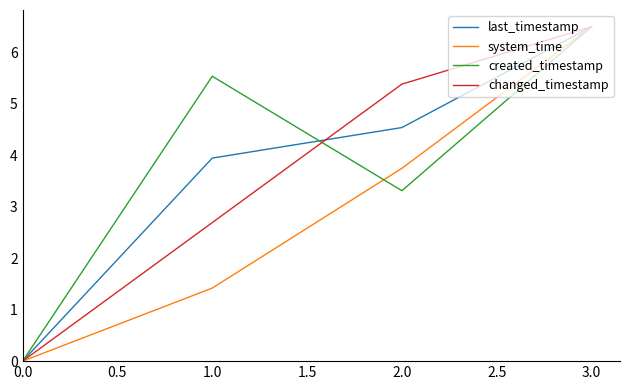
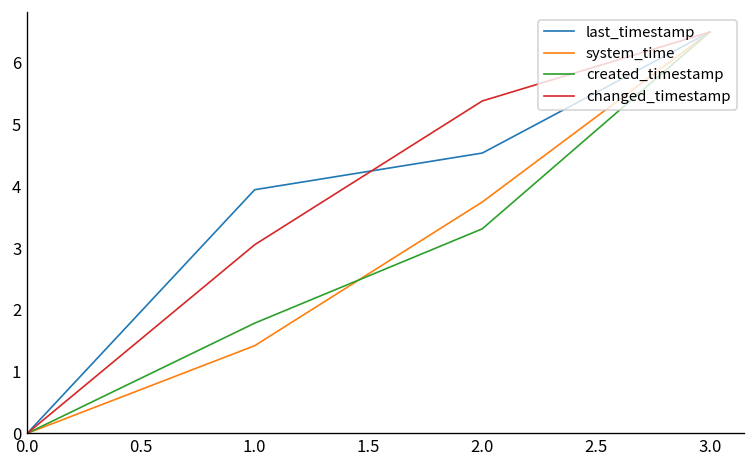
created_timestamp, 1.0: 5.5 -> 1.8
changed_timestamp, 1.0: 2.7 -> 3.1
